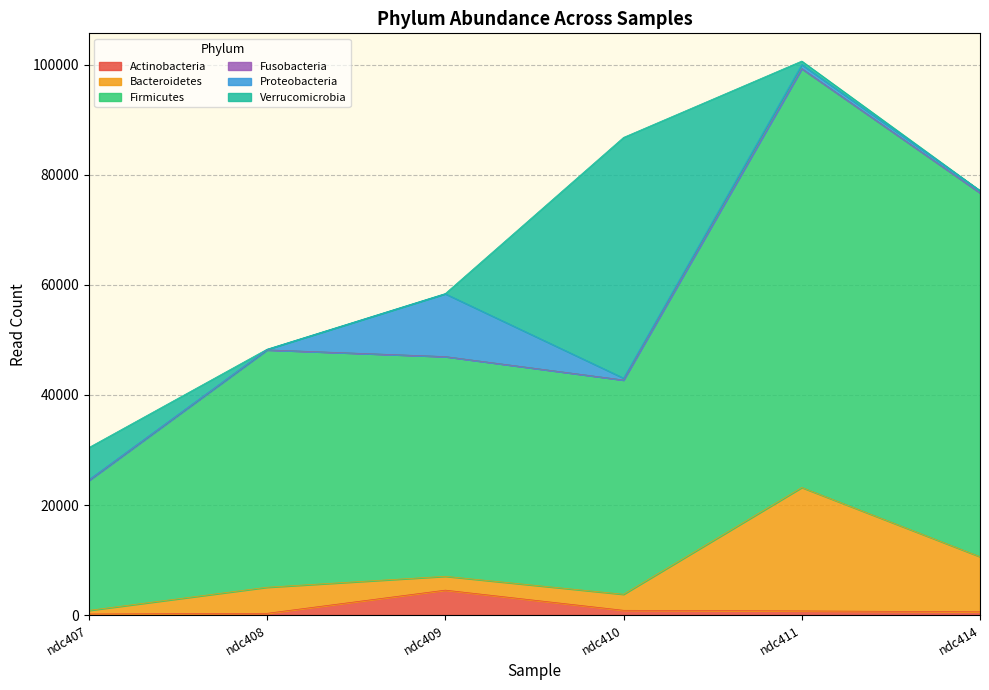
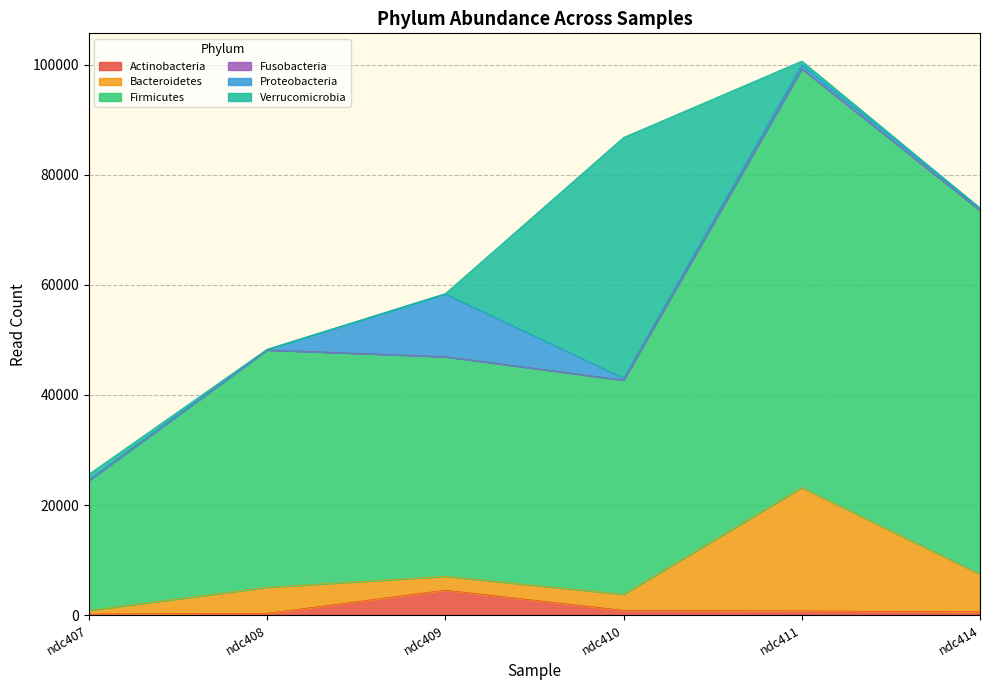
Verrucomicrobia, ndc407: 6000 -> 1000
Bacteroidetes, ndc414: 10000 -> 7000
